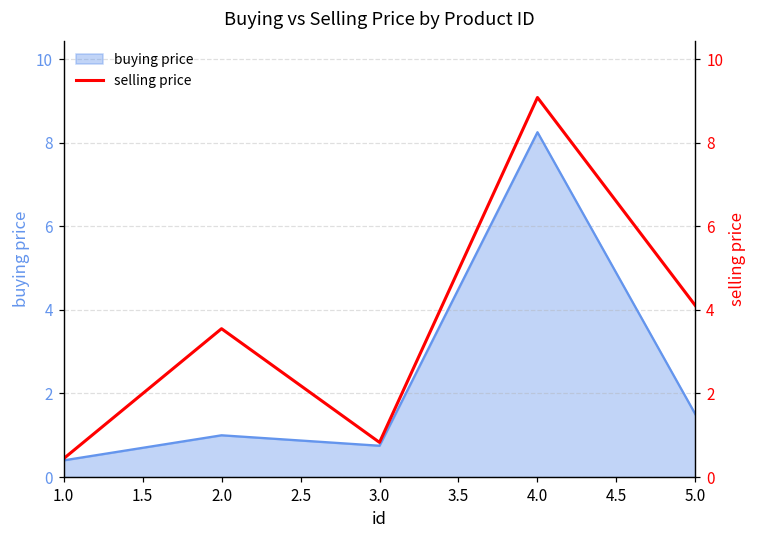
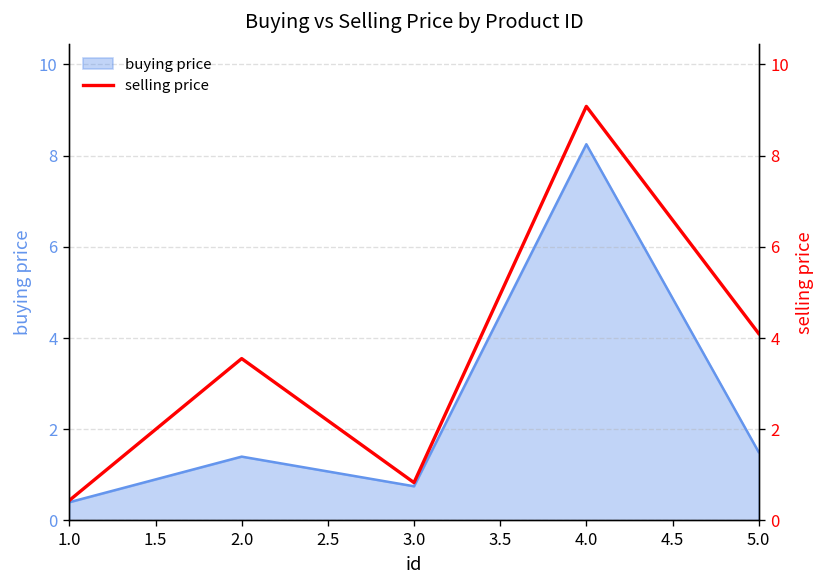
buying price, 2.0: 1.0 -> 1.4
